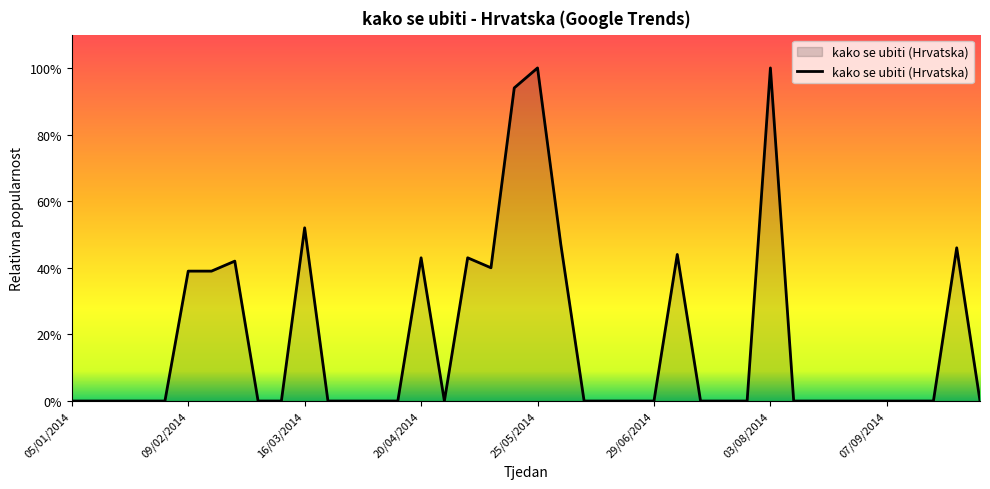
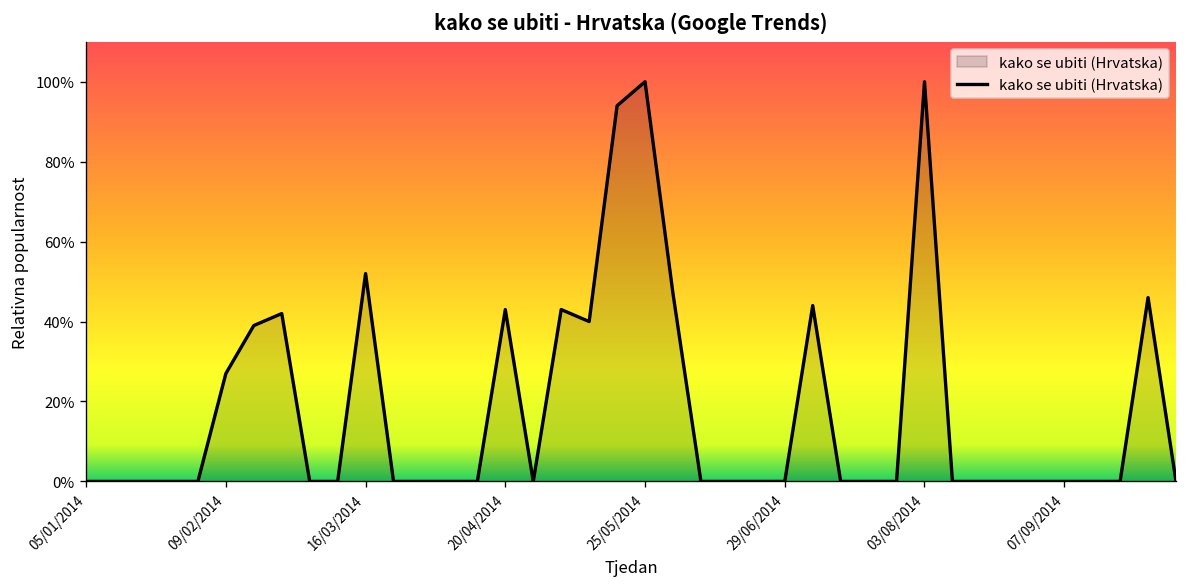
09/02/2014: 39% -> 27%
